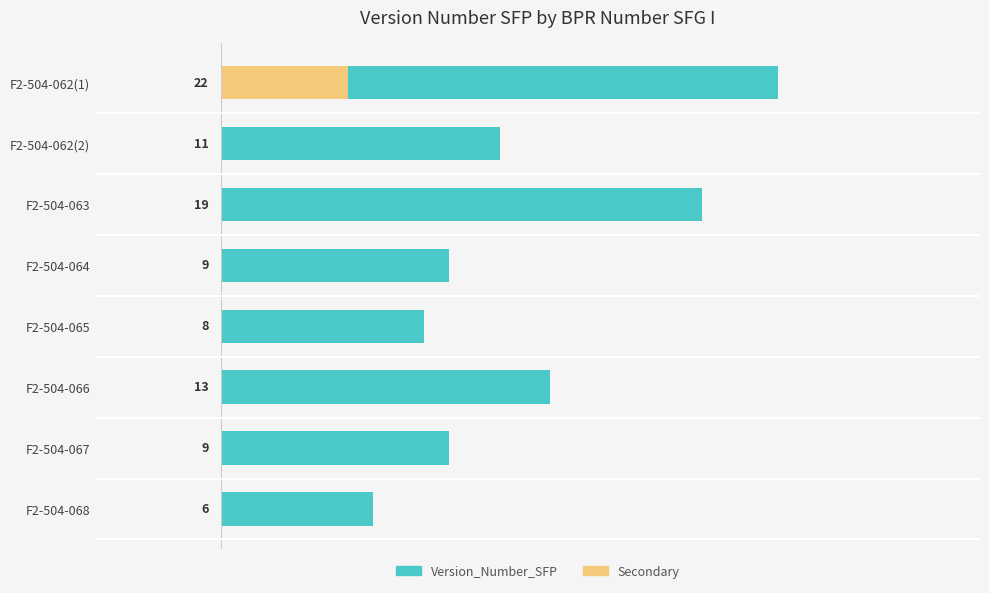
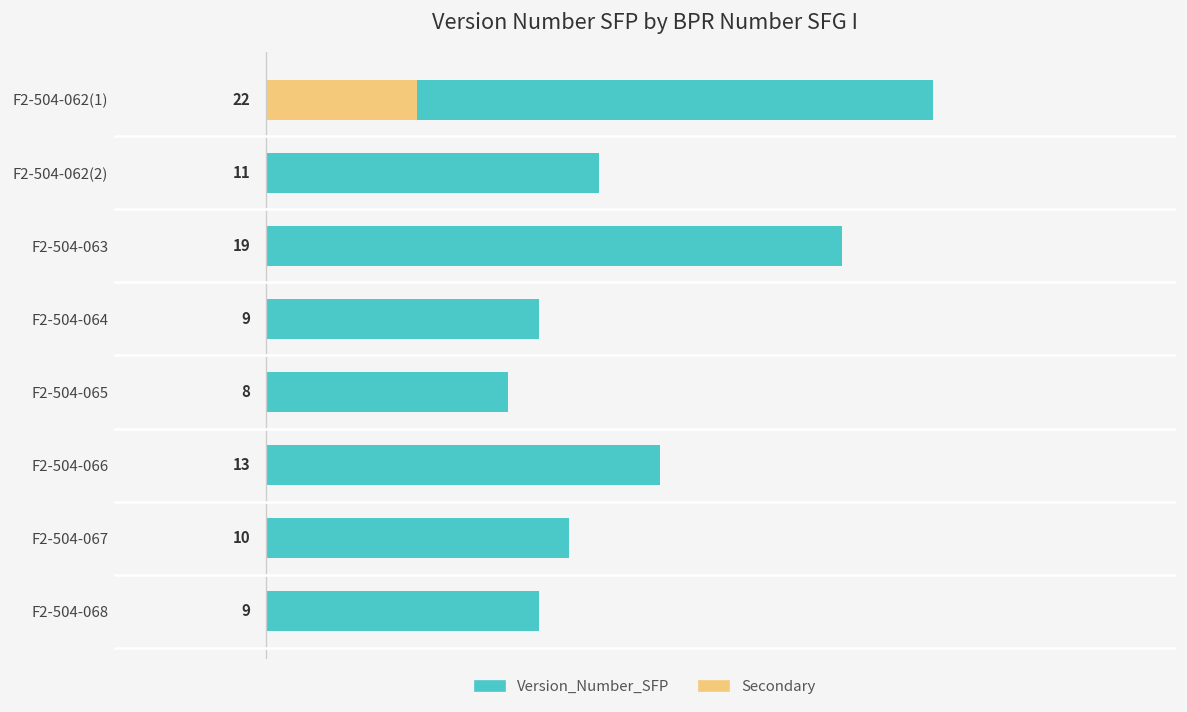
Version_Number_SFP, F2-504-067: 9 -> 10
Version_Number_SFP, F2-504-068: 6 -> 9
